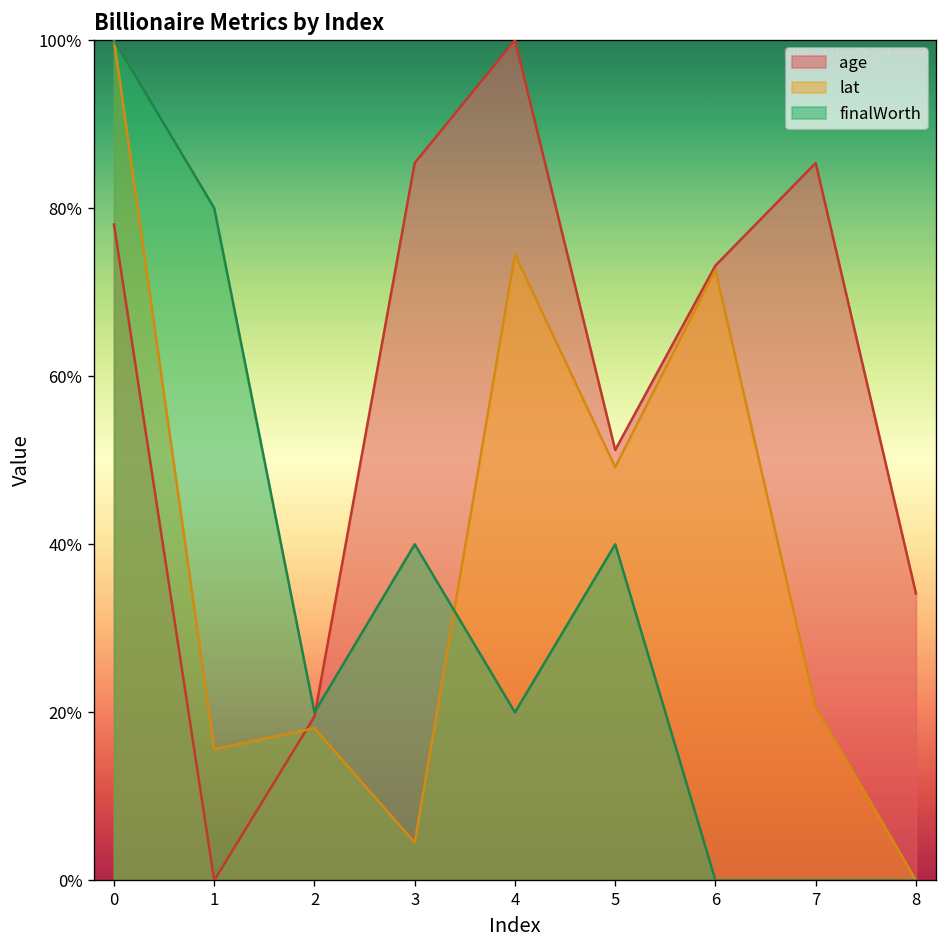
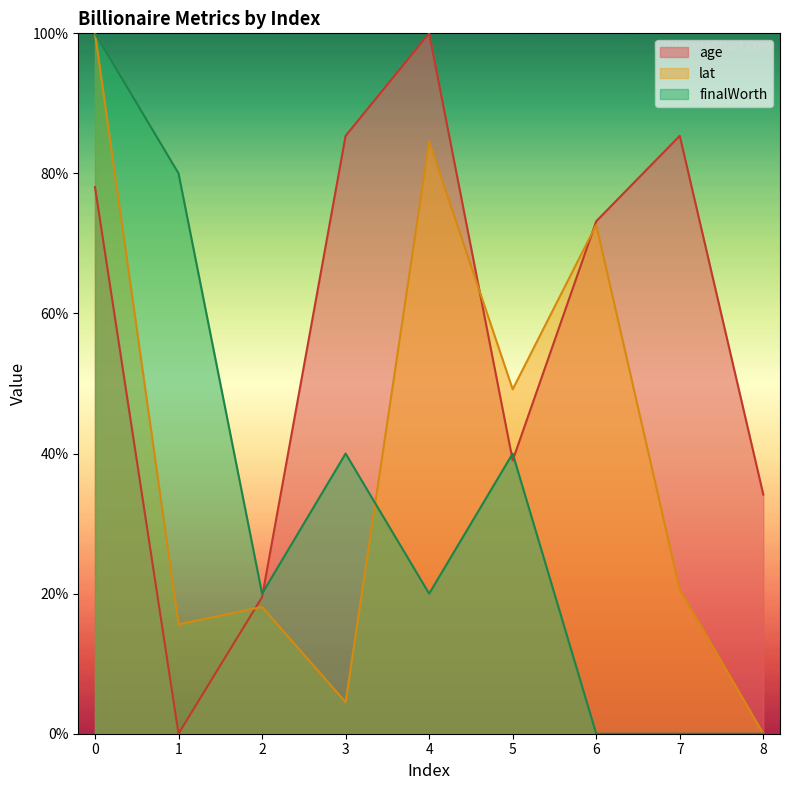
lat, 4: 74% -> 85%
age, 5: 51% -> 39%
